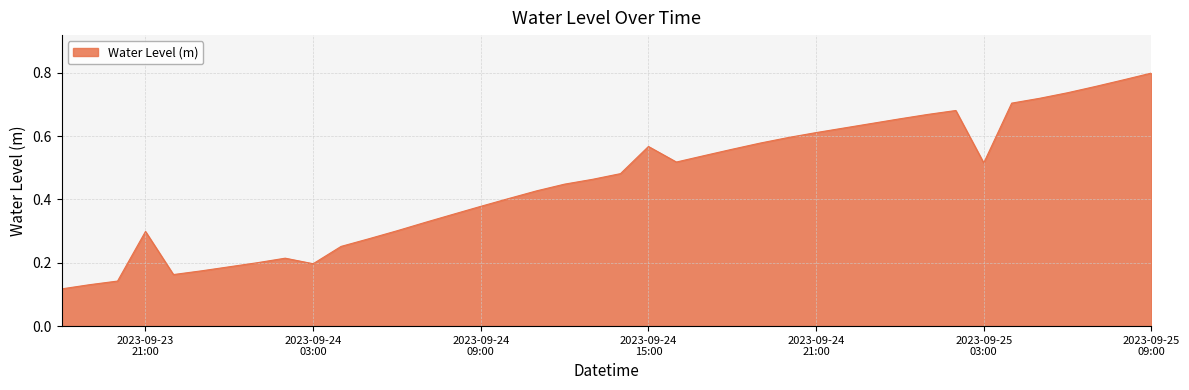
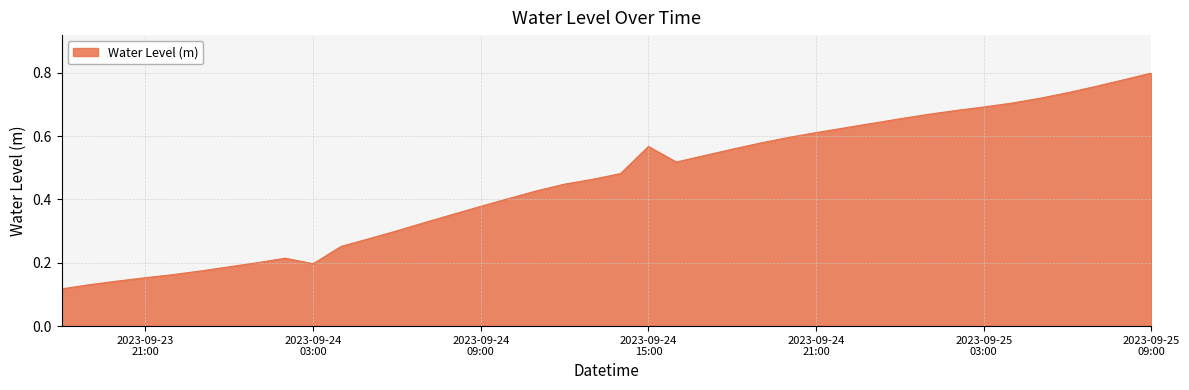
2023-09-23 21:00: 0.30 -> 0.15
2023-09-25 03:00: 0.52 -> 0.69
